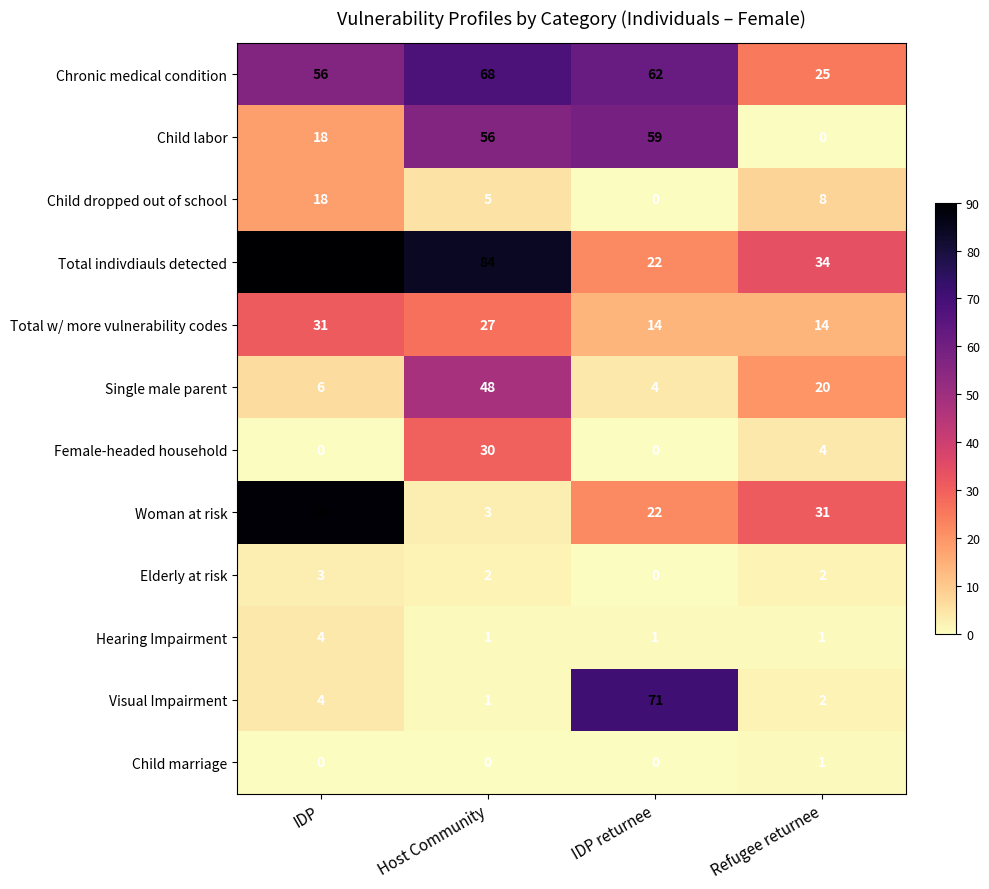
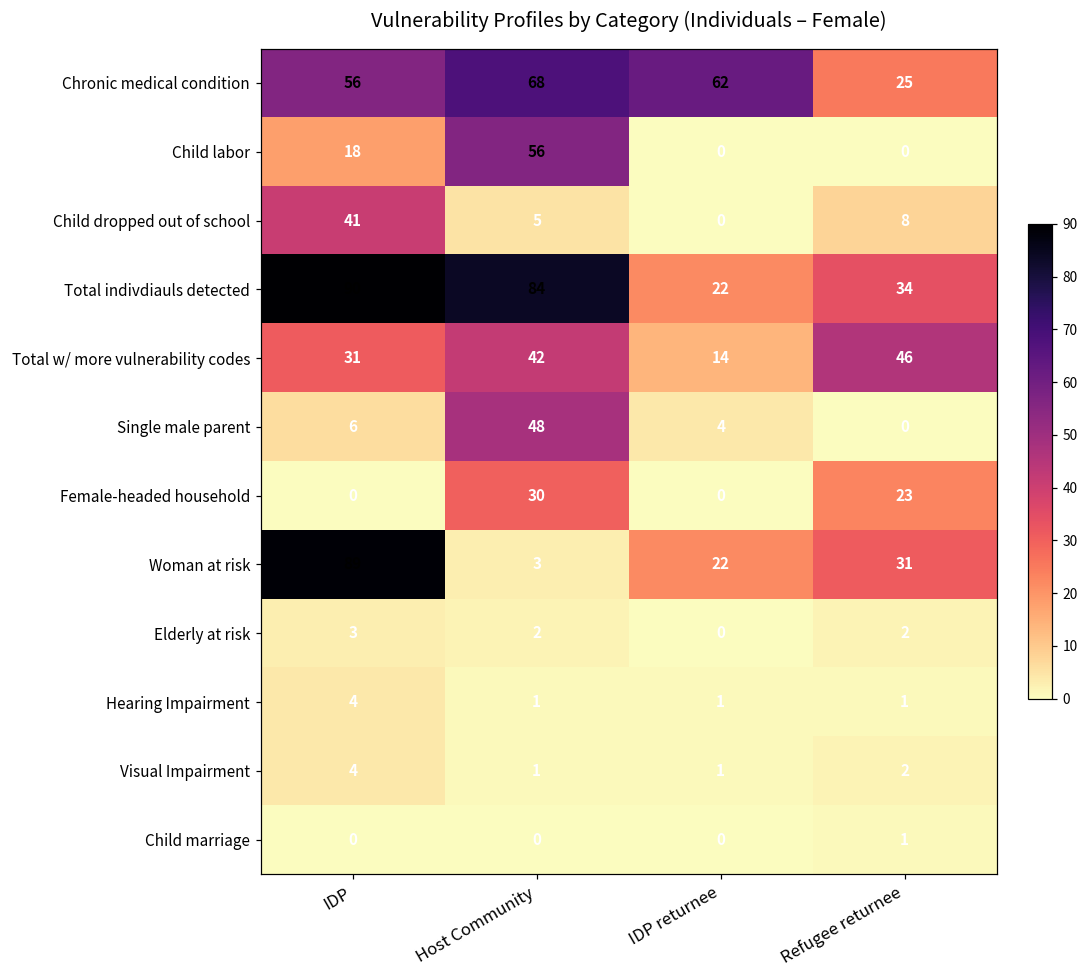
Child labor, IDP returnee: 59 -> 0
Child dropped out of school, IDP: 18 -> 41
Total w/ more vulnerability codes, Host Community: 27 -> 42
Total w/ more vulnerability codes, Refugee returnee: 14 -> 46
Single male parent, Refugee returnee: 20 -> 0
Female-headed household, Refugee returnee: 4 -> 23
Visual Impairment, IDP returnee: 71 -> 1
